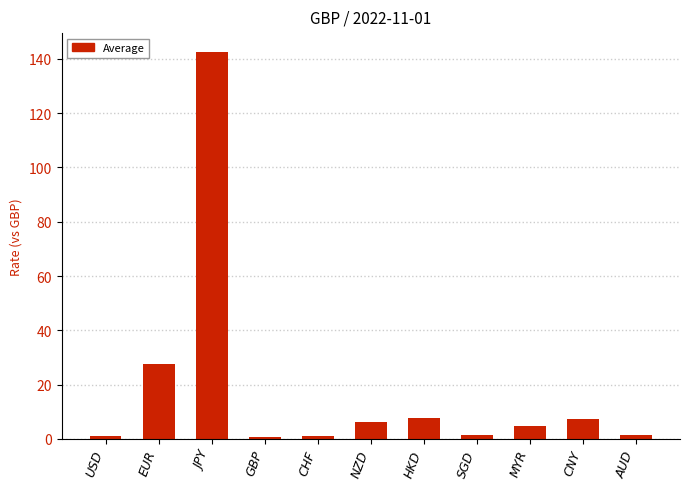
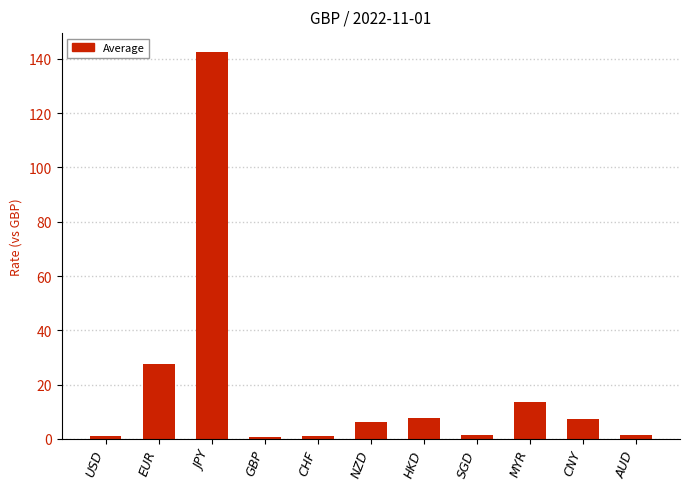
MYR: 5 -> 14
